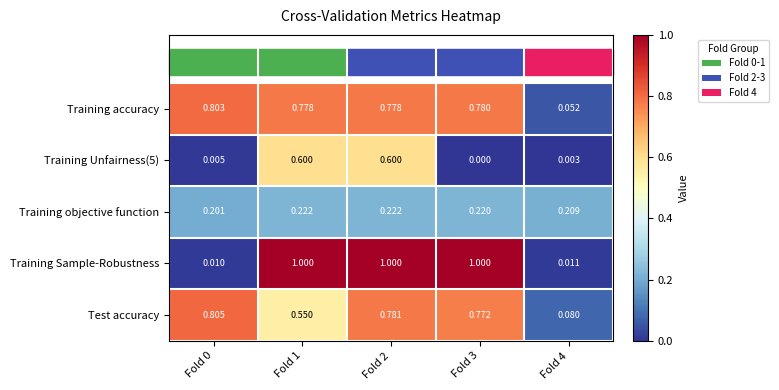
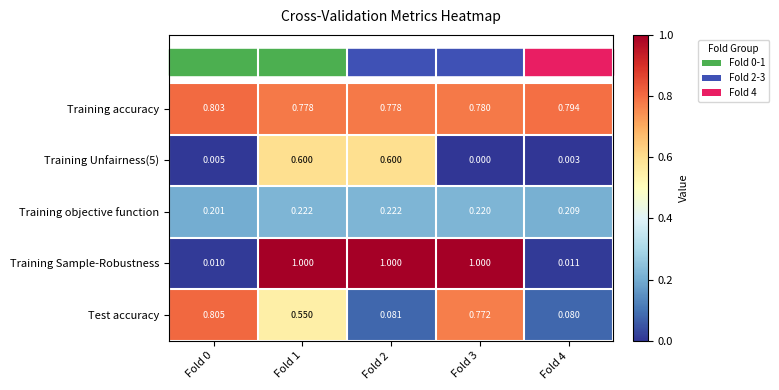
Training accuracy, Fold 4: 0.052 -> 0.794
Test accuracy, Fold 2: 0.781 -> 0.081
